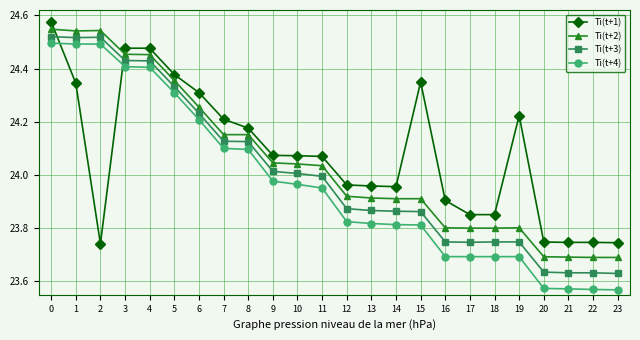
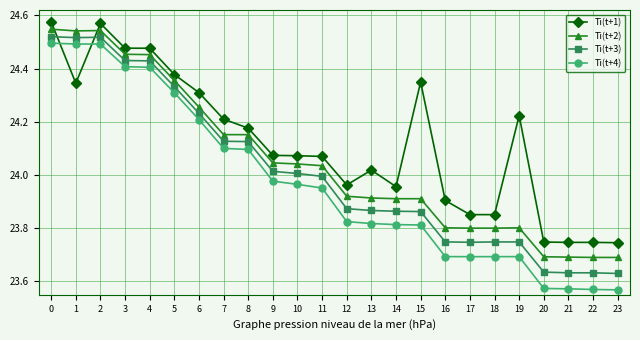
Ti(t+1), 2: 23.74 -> 24.57
Ti(t+1), 13: 23.96 -> 24.02
